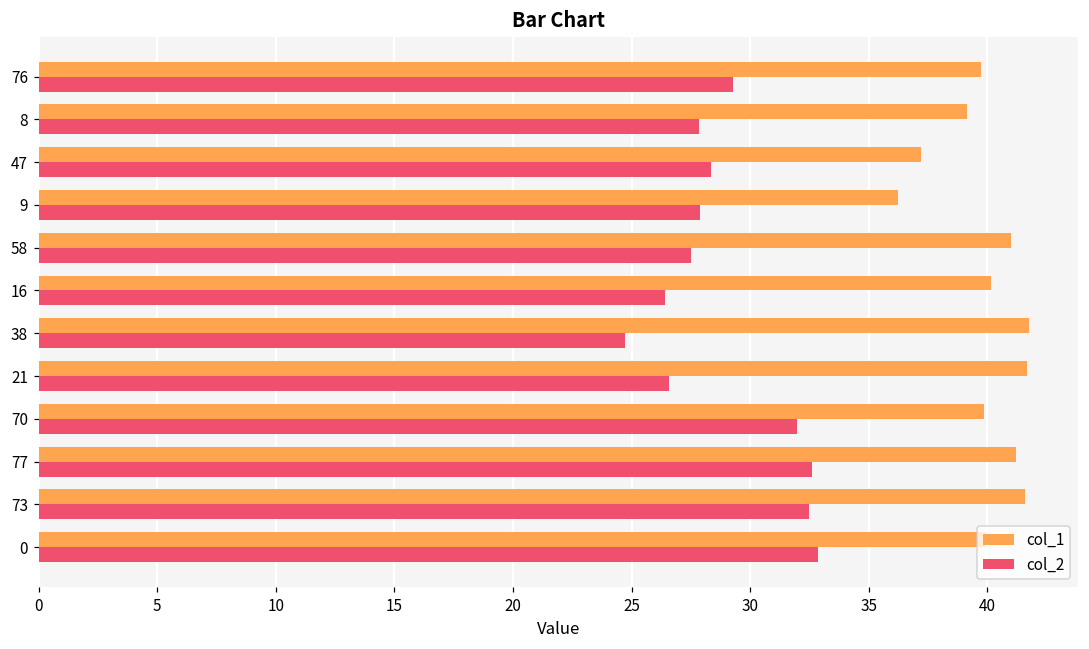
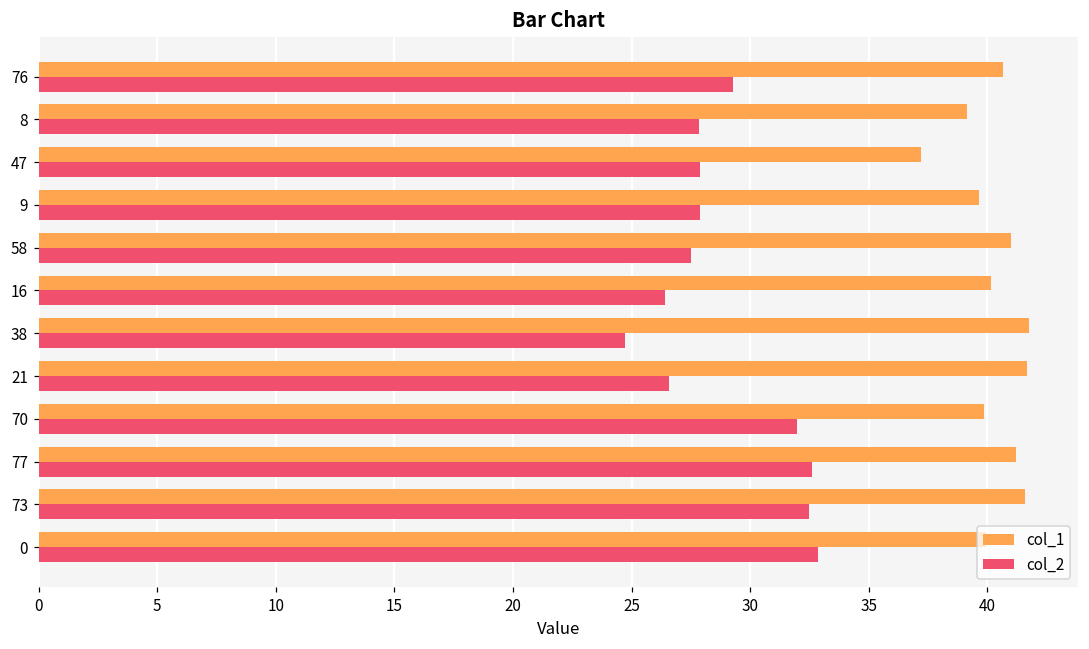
col_1, 76: 39.7 -> 40.7
col_2, 47: 28.4 -> 27.9
col_1, 9: 36.2 -> 39.6
